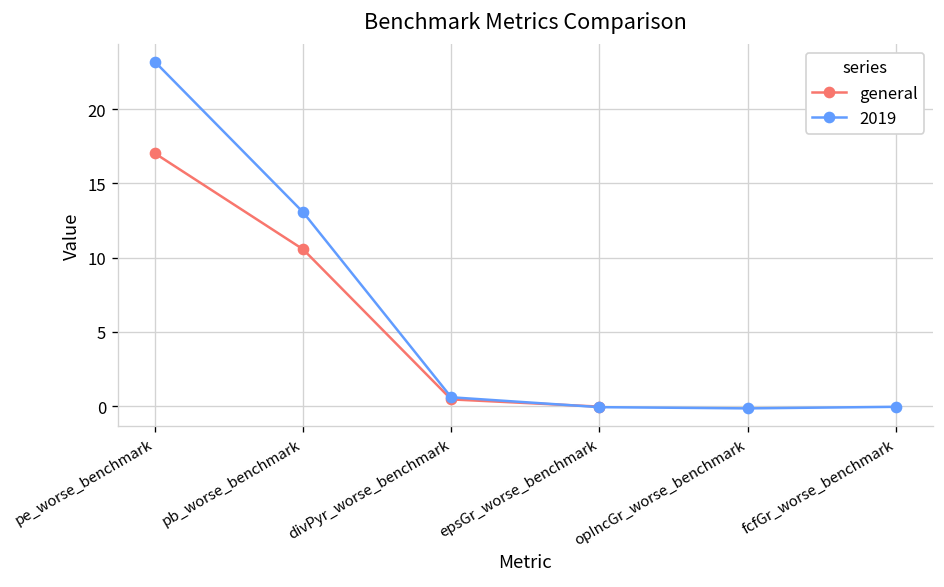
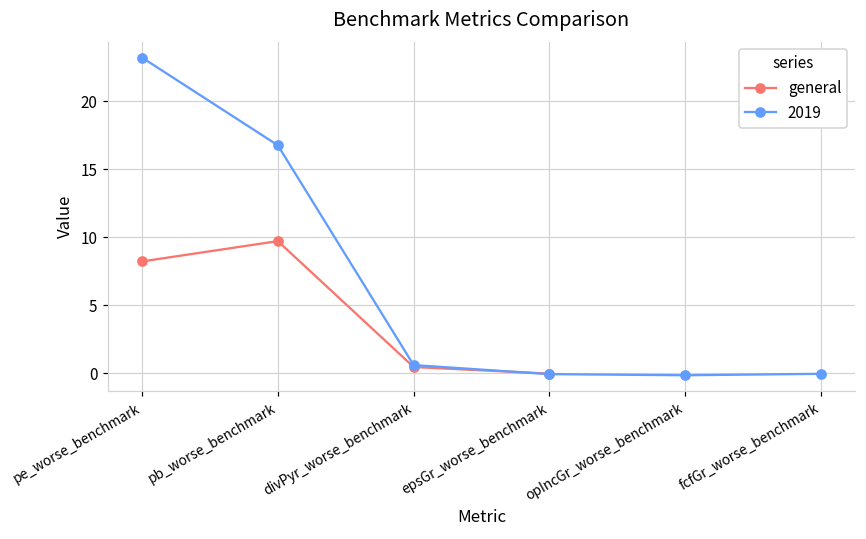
general, pe_worse_benchmark: 17.0 -> 8.2
general, pb_worse_benchmark: 10.6 -> 9.7
2019, pb_worse_benchmark: 13.1 -> 16.7
